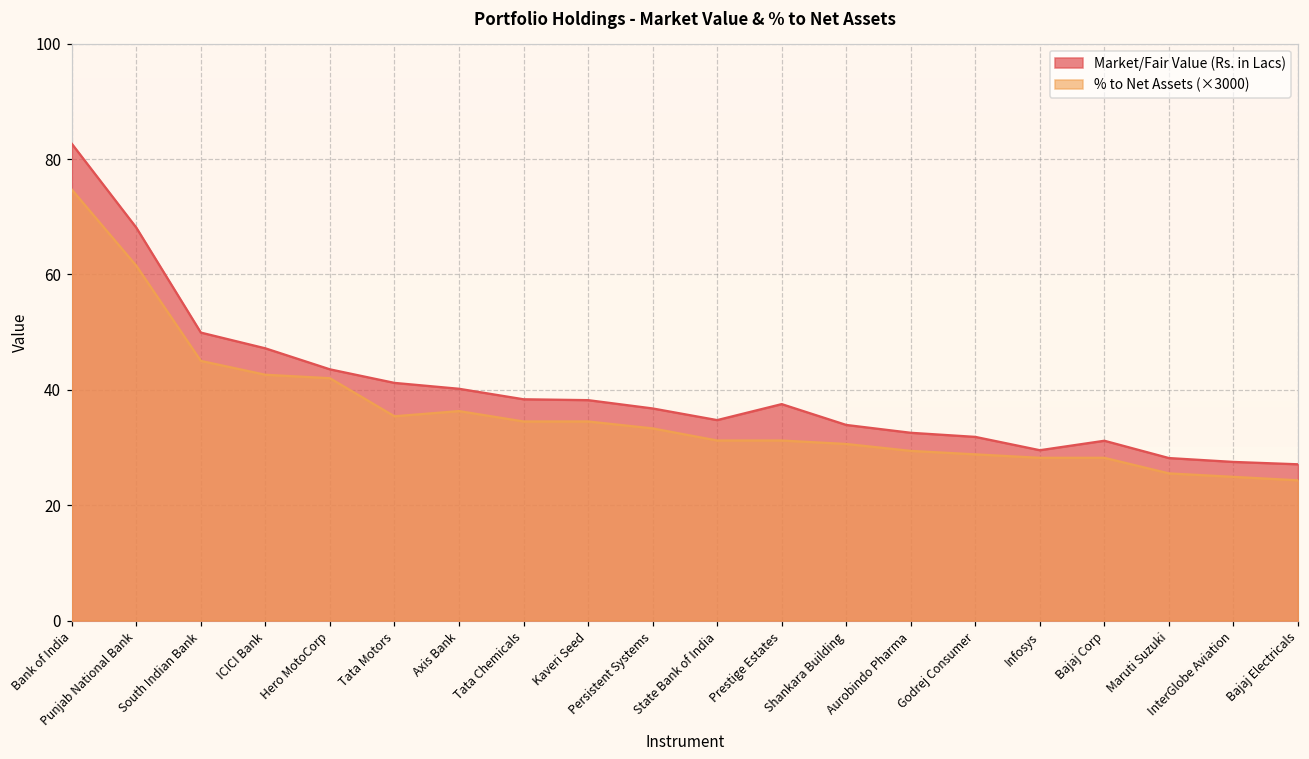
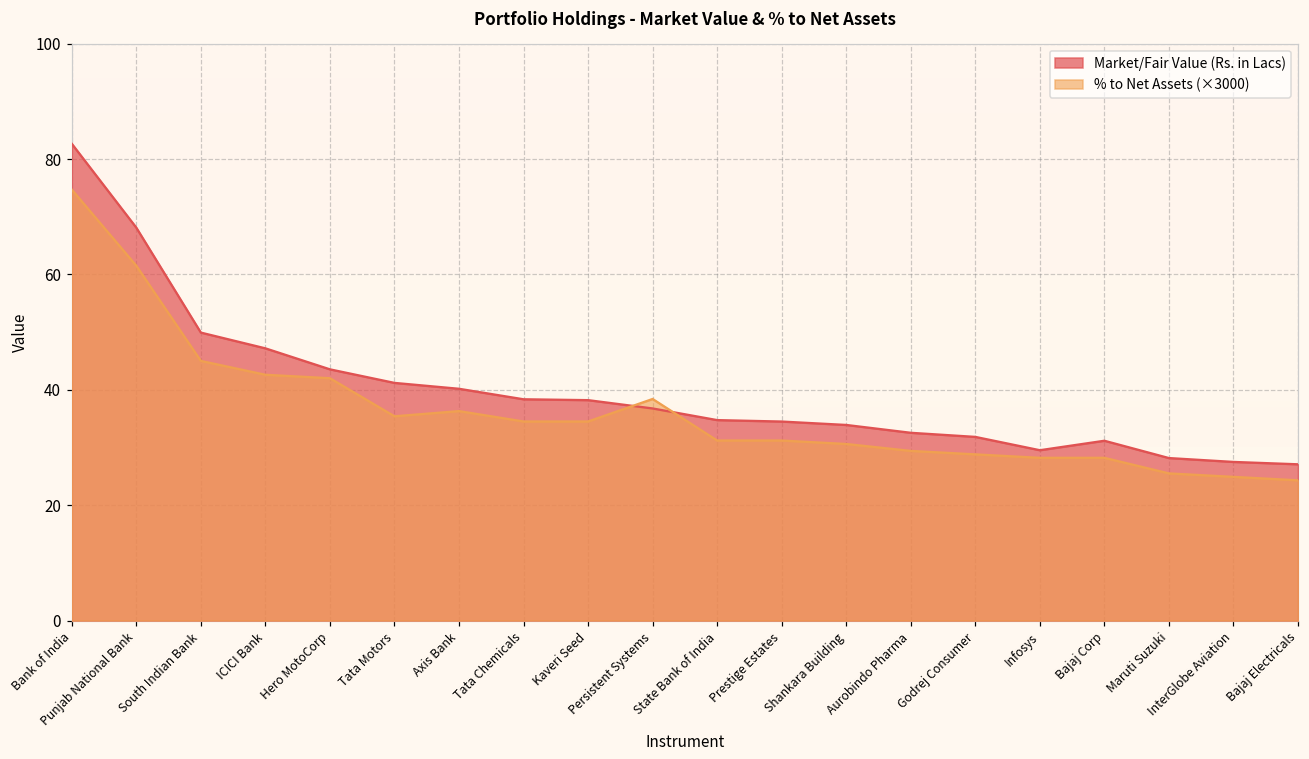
% to Net Assets (×3000), Persistent Systems: 33 -> 38
Market/Fair Value (Rs. in Lacs), Prestige Estates: 38 -> 34
